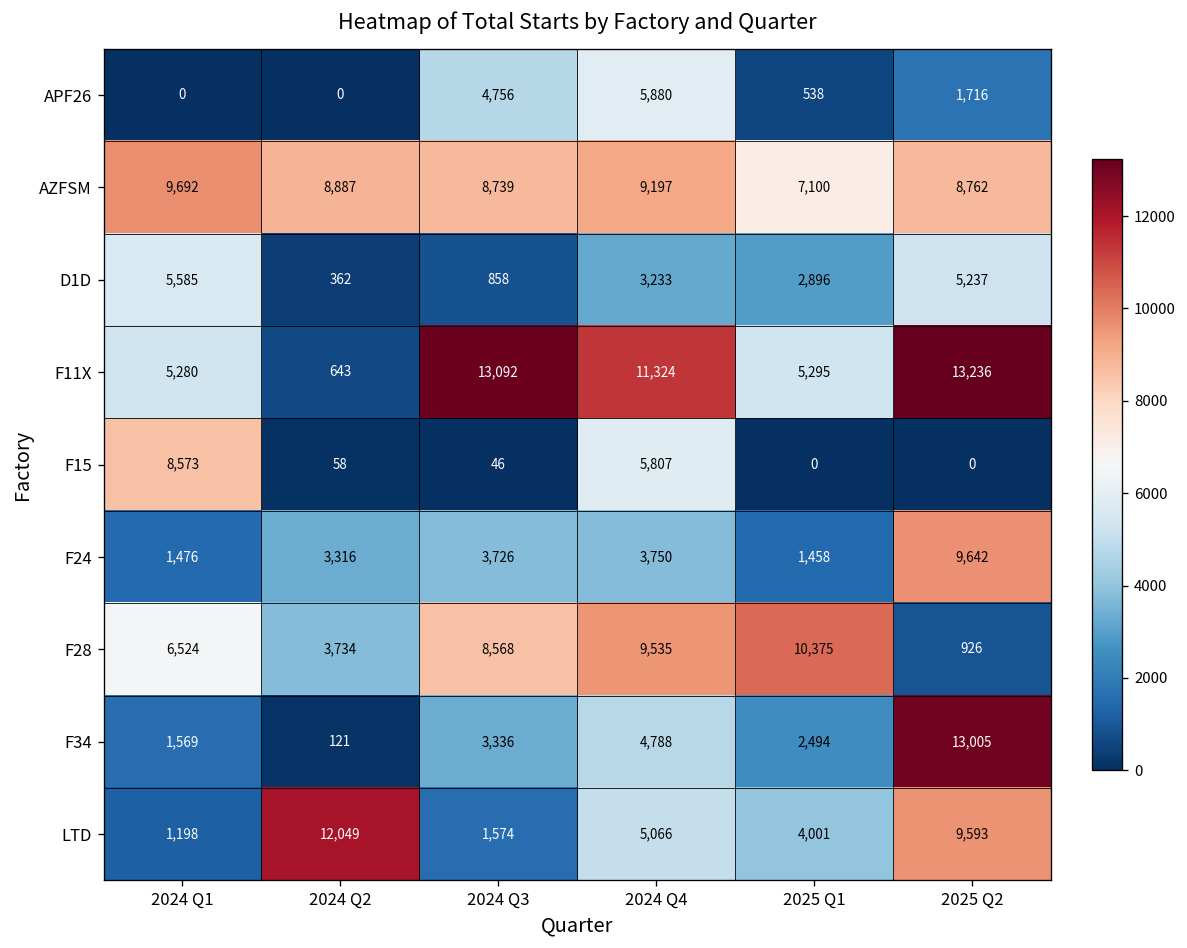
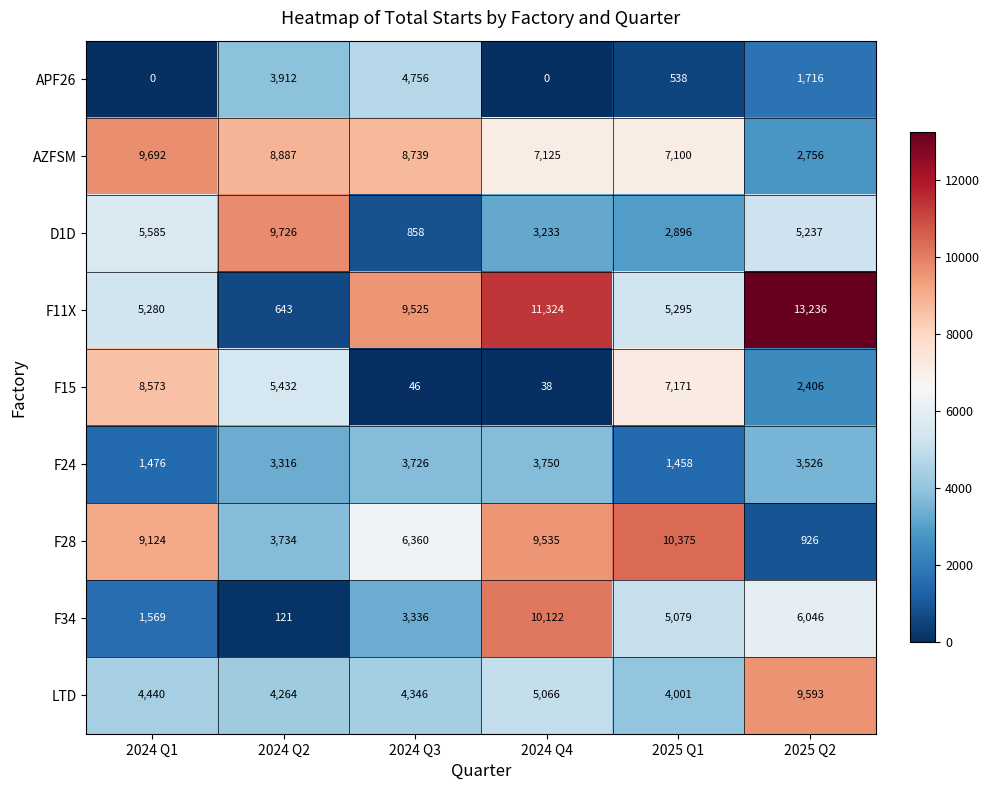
APF26, 2024 Q2: 0 -> 3,912
APF26, 2024 Q4: 5,880 -> 0
AZFSM, 2024 Q4: 9,197 -> 7,125
AZFSM, 2025 Q2: 8,762 -> 2,756
D1D, 2024 Q2: 362 -> 9,726
F11X, 2024 Q3: 13,092 -> 9,525
F15, 2024 Q2: 58 -> 5,432
F15, 2024 Q4: 5,807 -> 38
F15, 2025 Q1: 0 -> 7,171
F15, 2025 Q2: 0 -> 2,406
F24, 2025 Q2: 9,642 -> 3,526
F28, 2024 Q1: 6,524 -> 9,124
F28, 2024 Q3: 8,568 -> 6,360
F34, 2024 Q4: 4,788 -> 10,122
F34, 2025 Q1: 2,494 -> 5,079
F34, 2025 Q2: 13,005 -> 6,046
LTD, 2024 Q1: 1,198 -> 4,440
LTD, 2024 Q2: 12,049 -> 4,264
LTD, 2024 Q3: 1,574 -> 4,346
